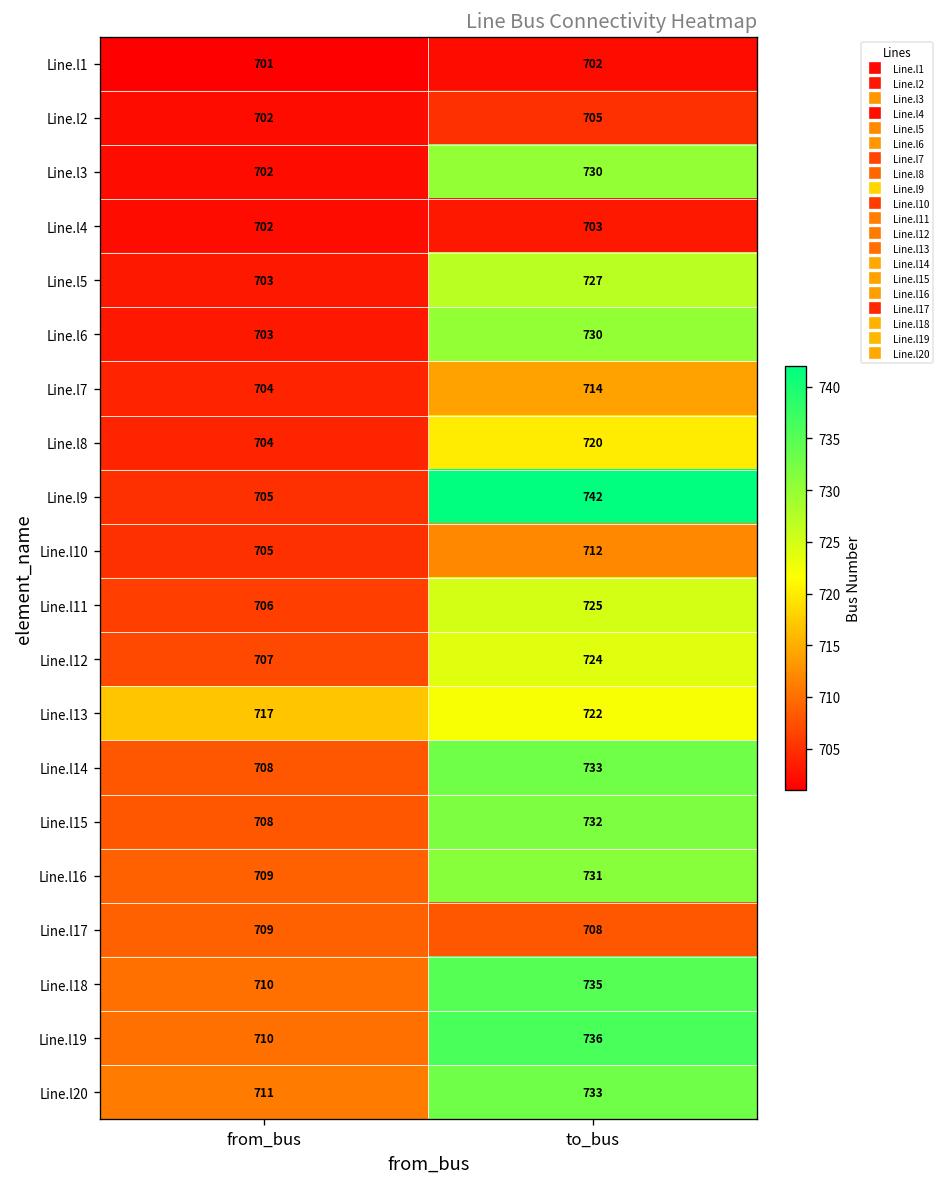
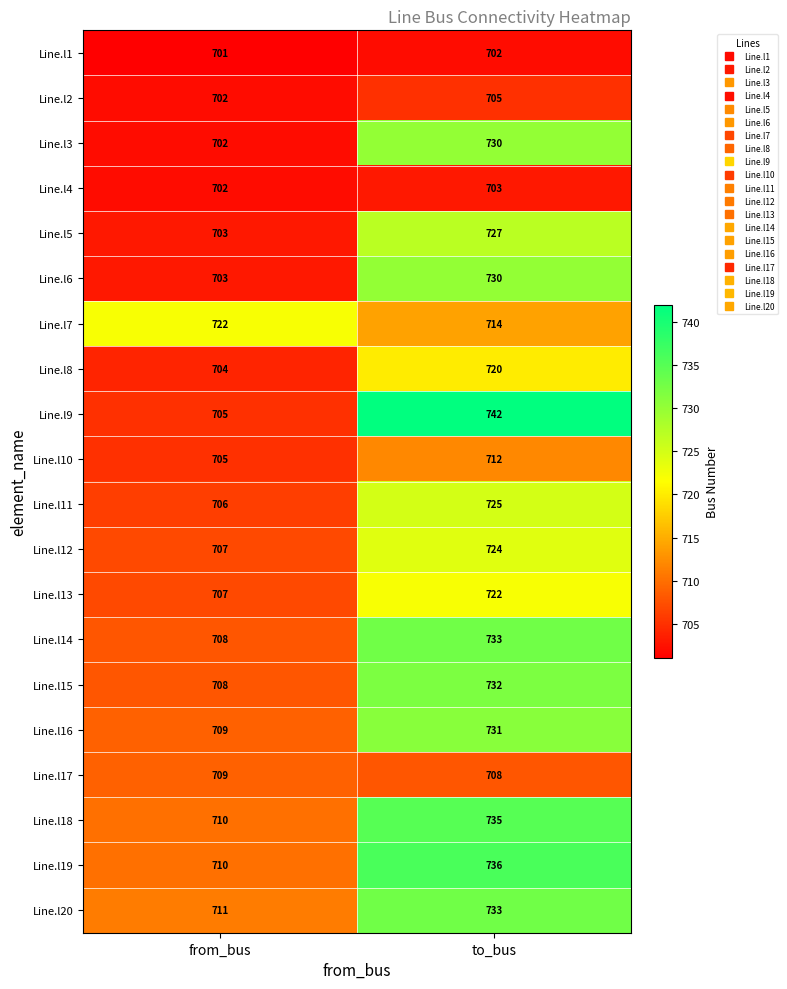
Line.l7, from_bus: 704 -> 722
Line.l13, from_bus: 717 -> 707
